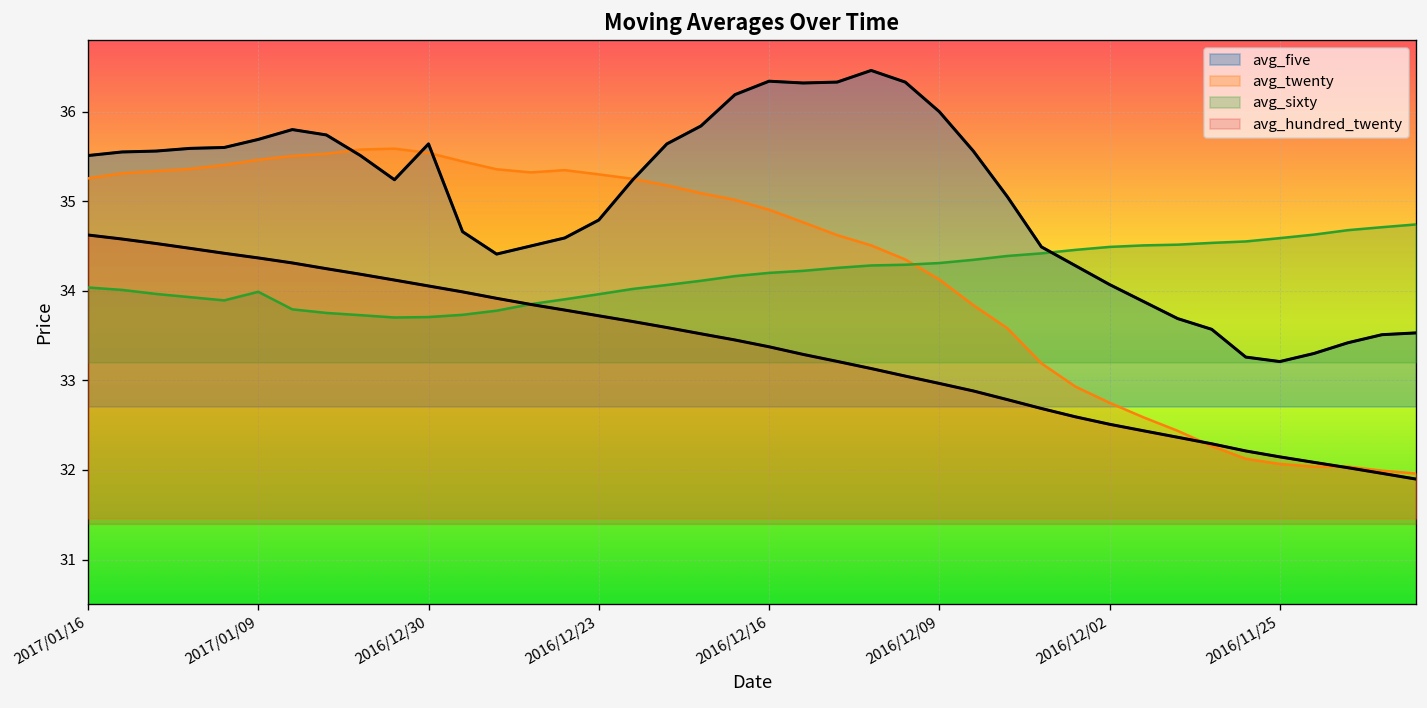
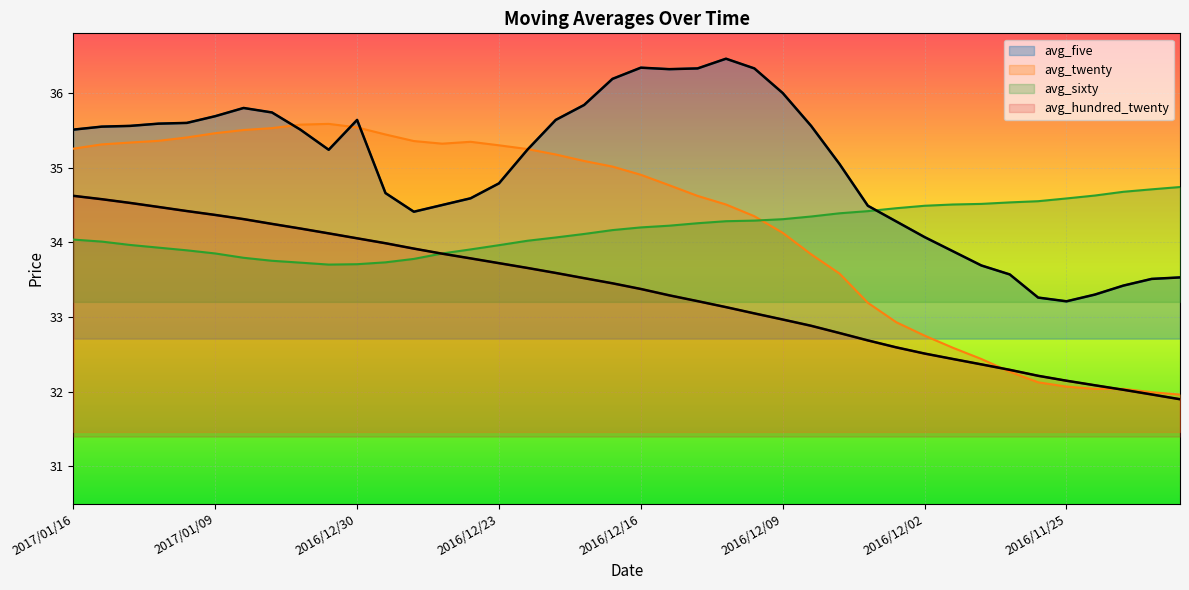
avg_sixty, 2017/01/09: 34.0 -> 33.9
